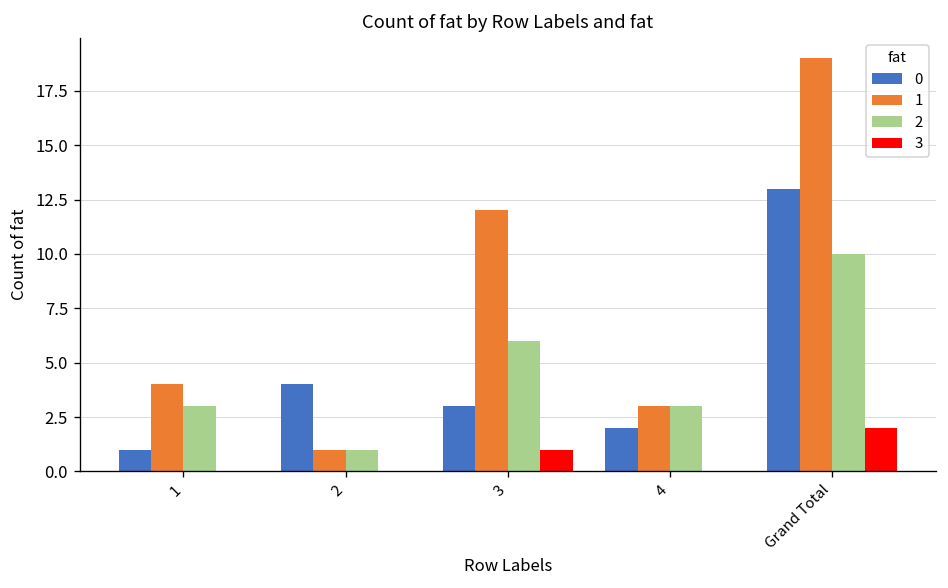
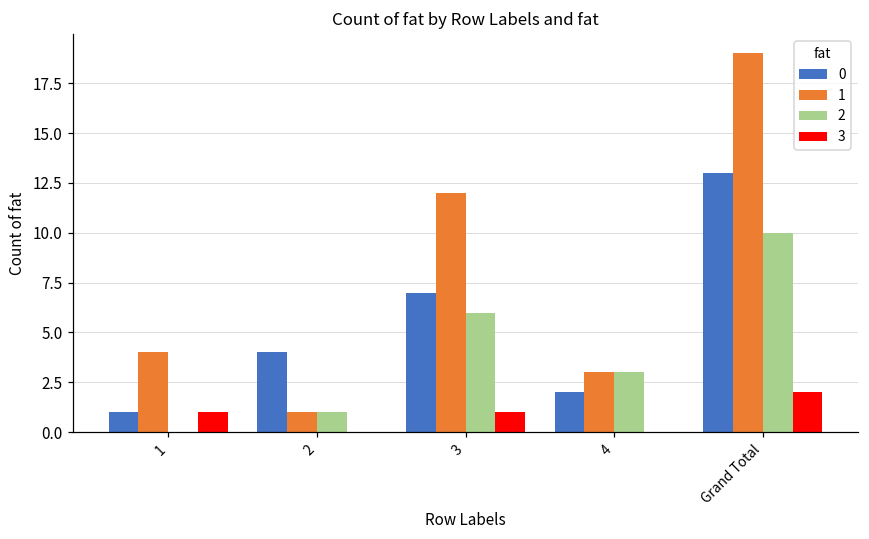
2, 1: 3 -> 0
3, 1: 0 -> 1
0, 3: 3 -> 7
